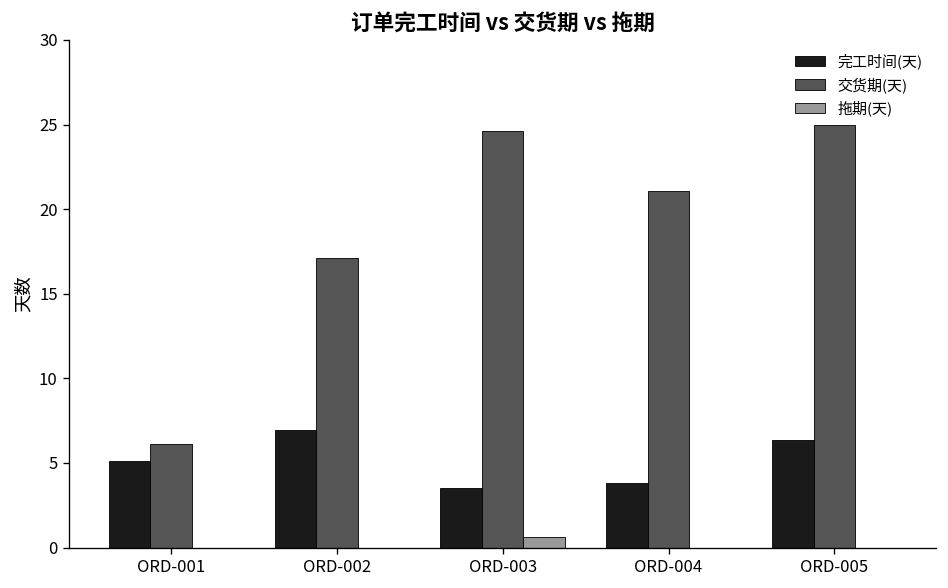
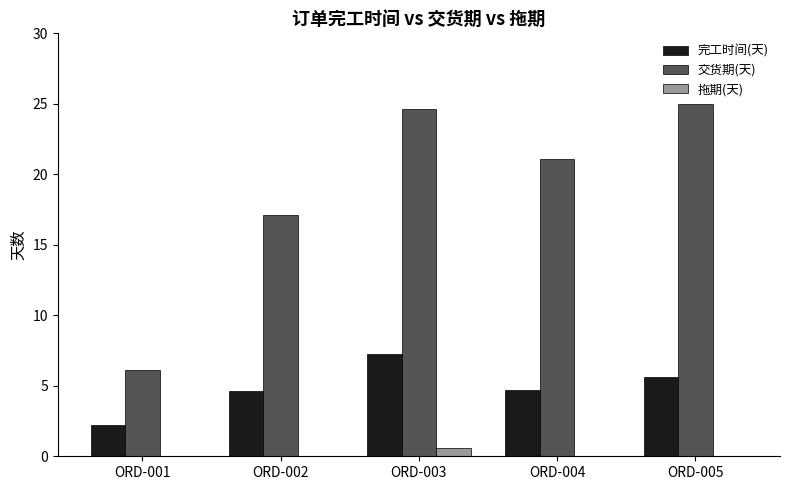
完工时间(天), ORD-001: 5.1 -> 2.3
完工时间(天), ORD-002: 7.0 -> 4.7
完工时间(天), ORD-003: 3.5 -> 7.2
完工时间(天), ORD-004: 3.8 -> 4.7
完工时间(天), ORD-005: 6.4 -> 5.7
